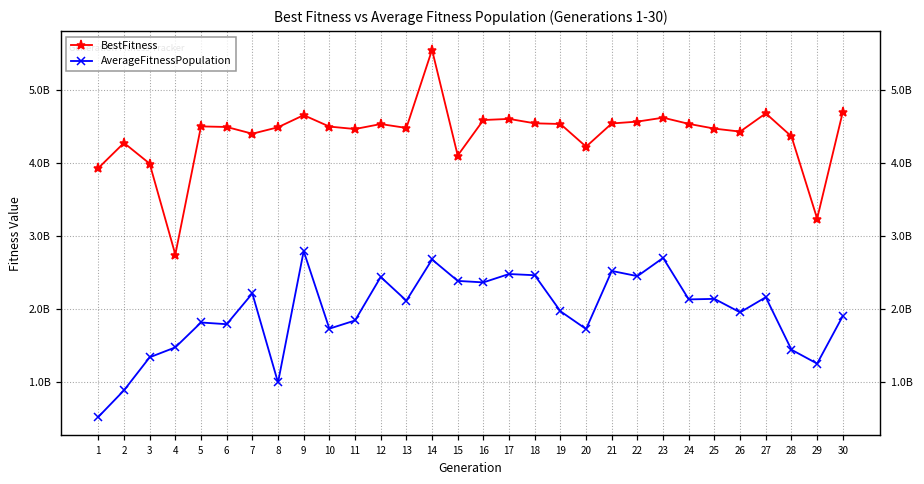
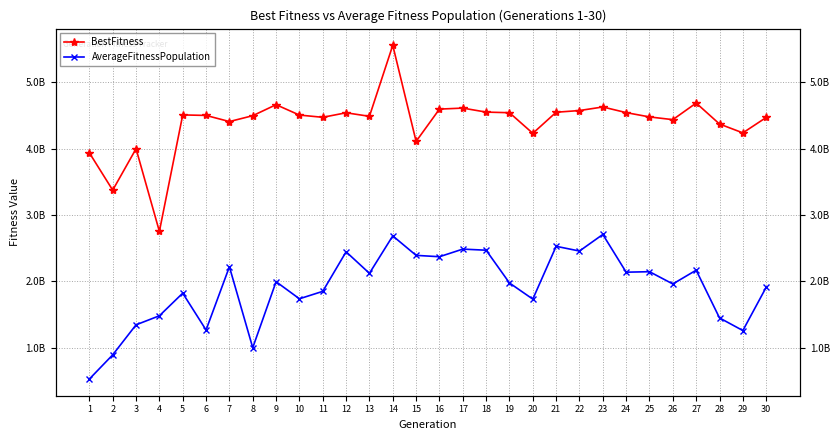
BestFitness, 2: 4300000000 -> 3400000000
AverageFitnessPopulation, 6: 1800000000 -> 1300000000
AverageFitnessPopulation, 9: 2800000000 -> 2000000000
BestFitness, 29: 3200000000 -> 4200000000
BestFitness, 30: 4700000000 -> 4500000000
